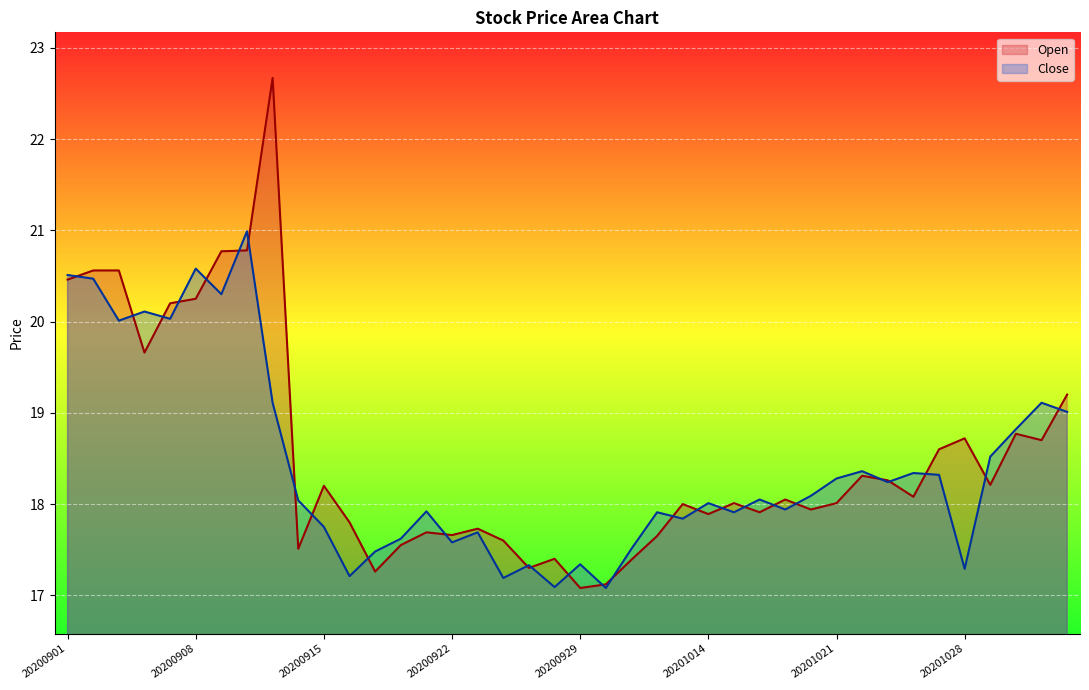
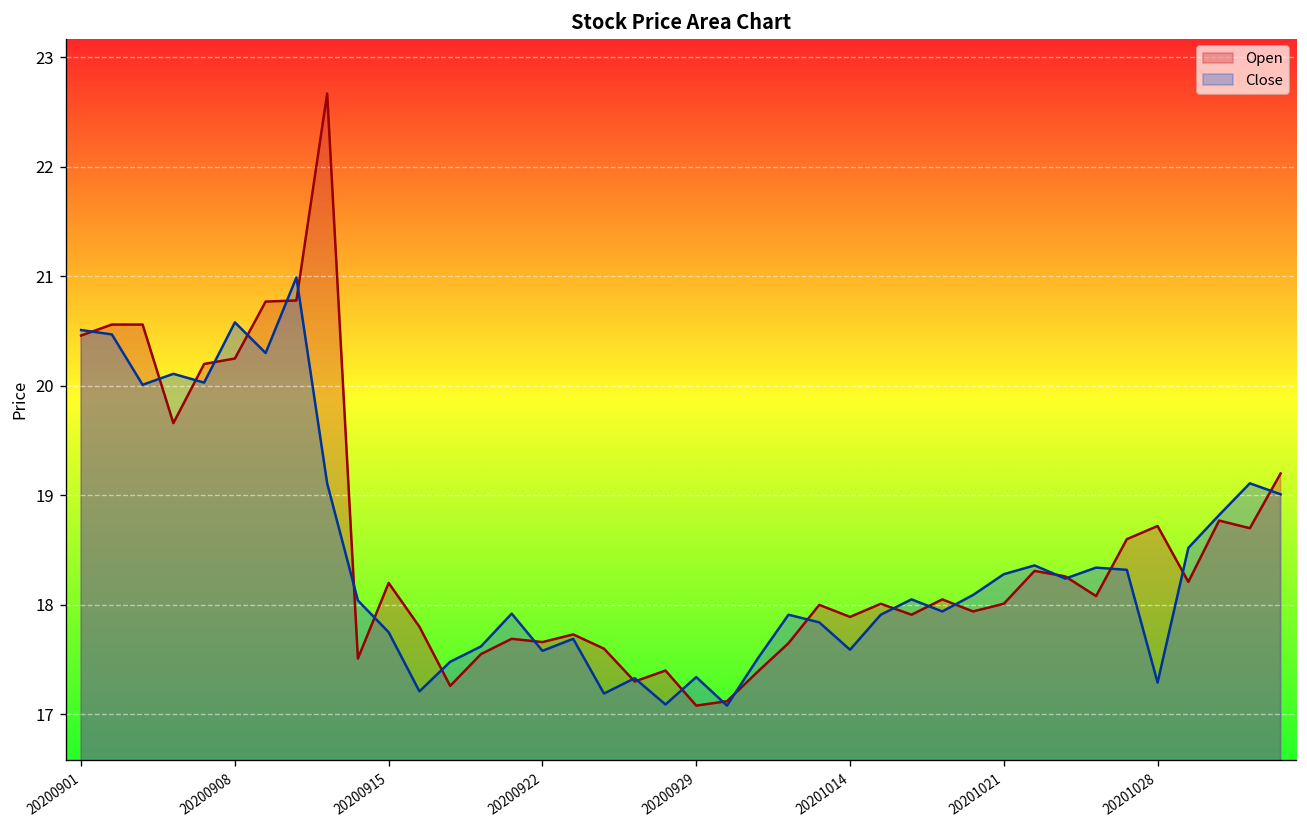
Close, 20201014: 18.0 -> 17.6
